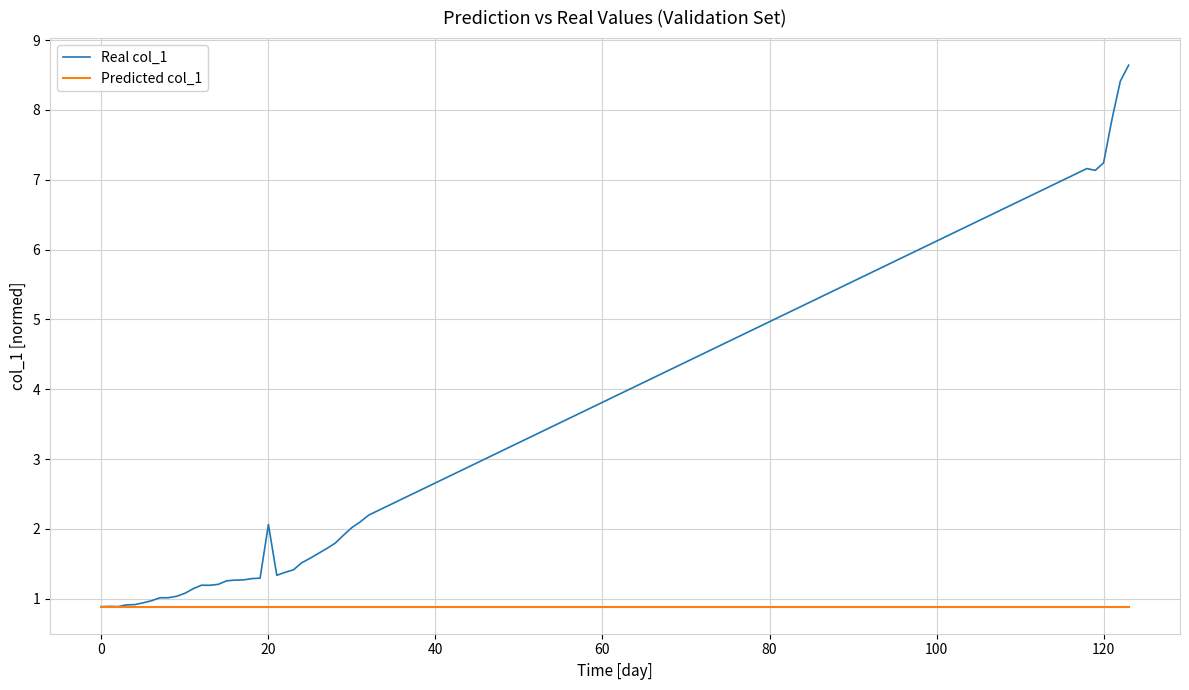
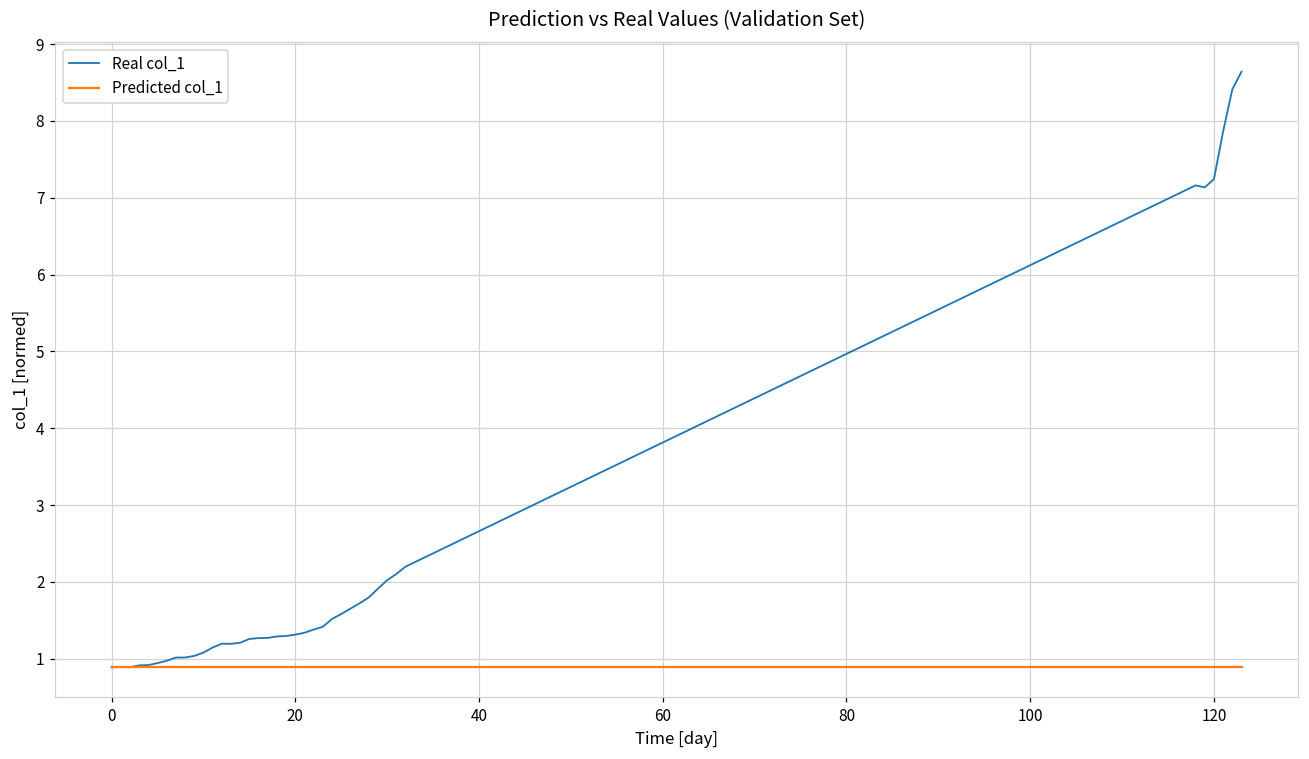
Real col_1, 20: 2.1 -> 1.3
